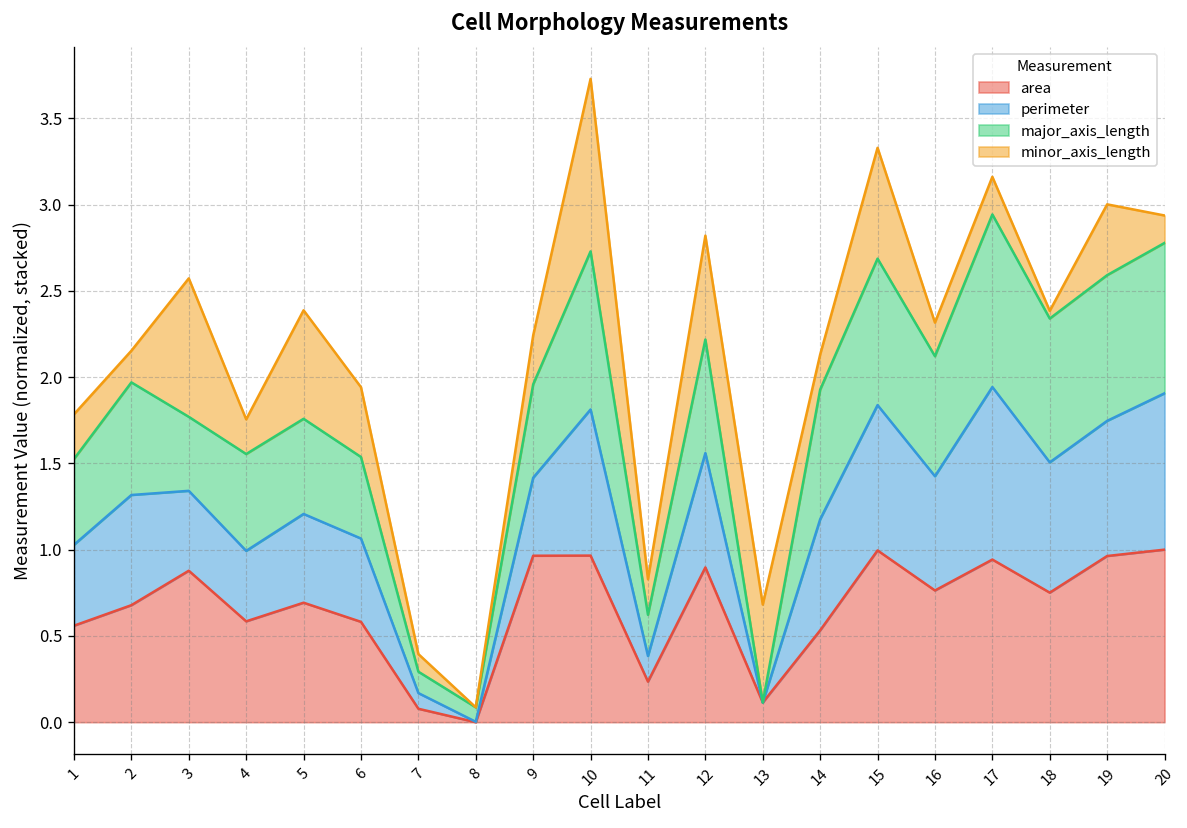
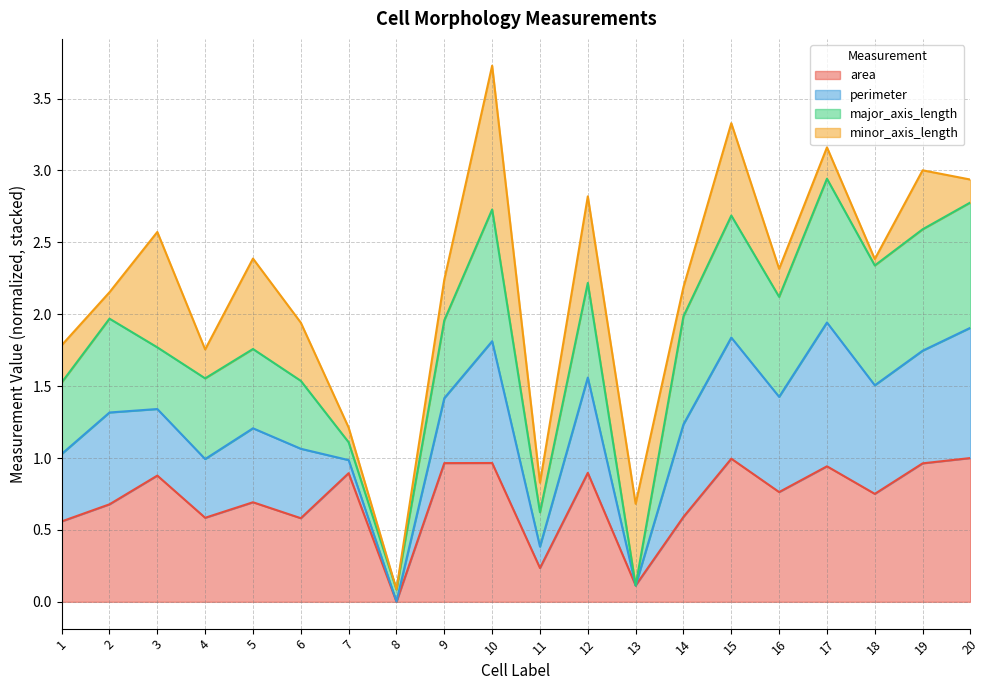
area, 7: 0.08 -> 0.89
area, 14: 0.53 -> 0.59
